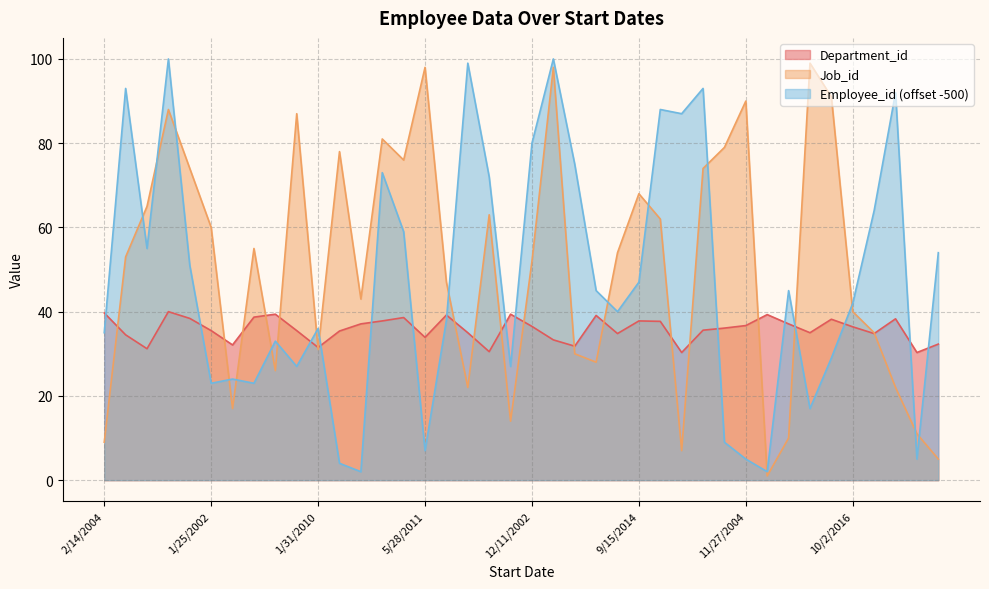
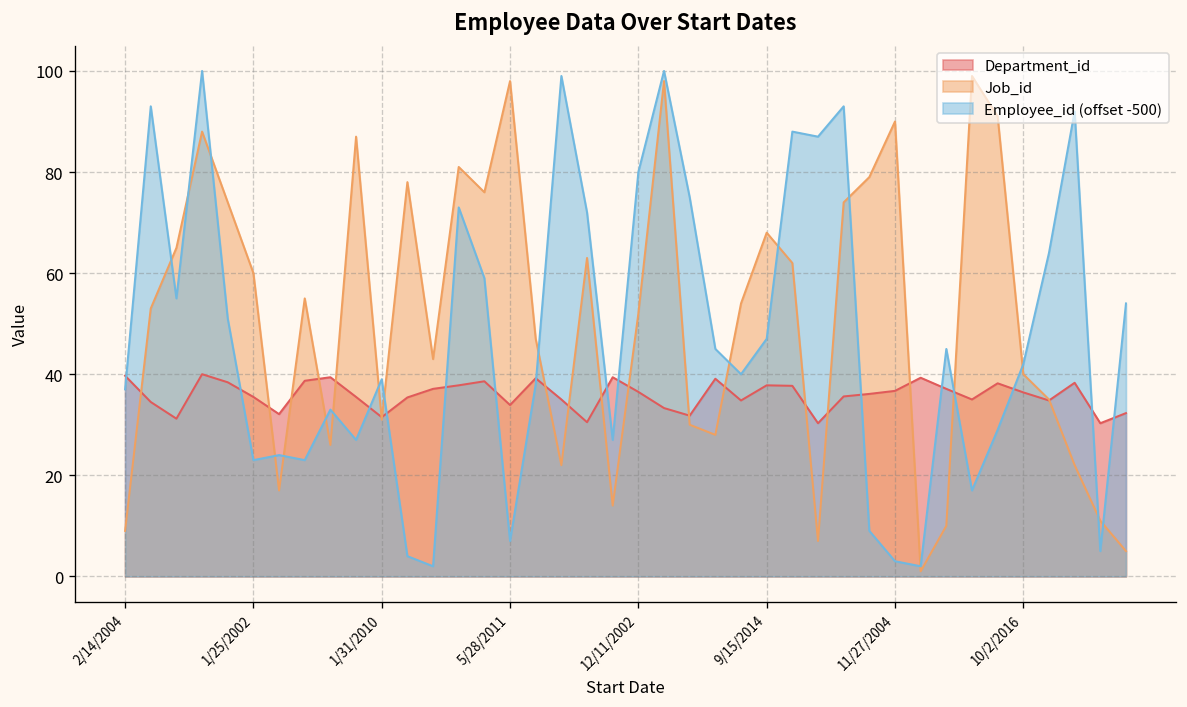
Employee_id (offset -500), 2/14/2004: 35 -> 37
Employee_id (offset -500), 1/31/2010: 36 -> 39
Employee_id (offset -500), 11/27/2004: 5 -> 3
